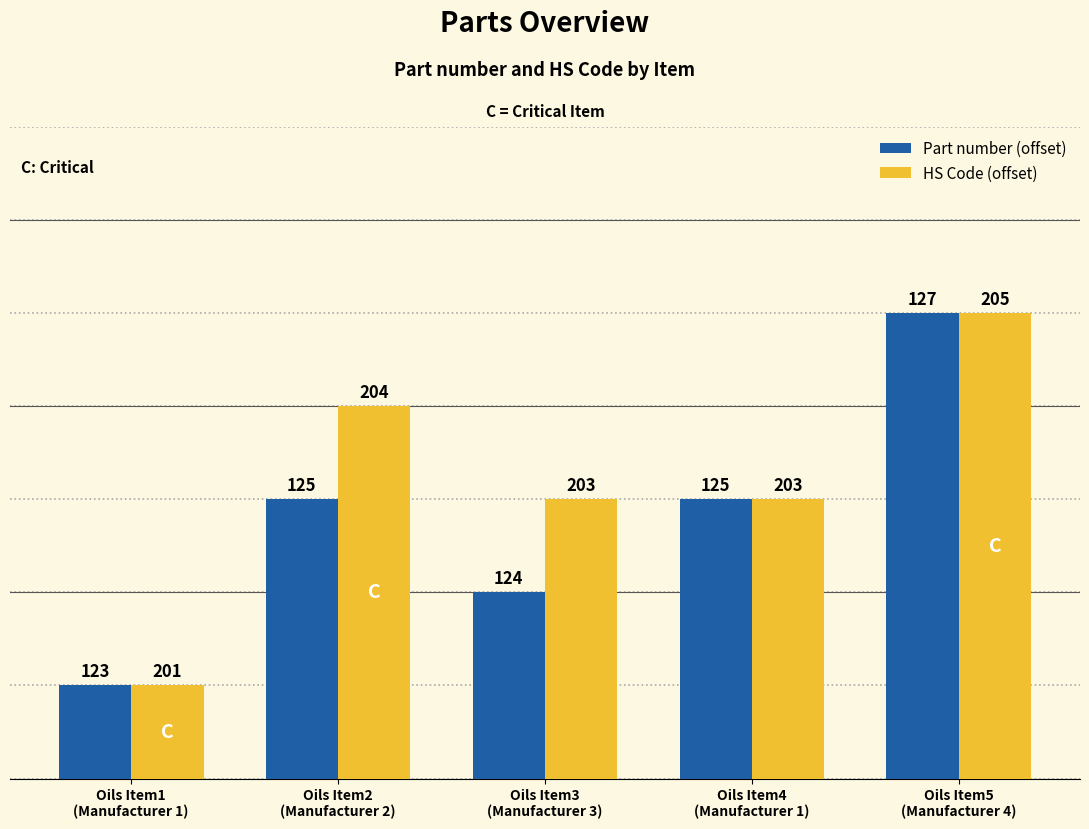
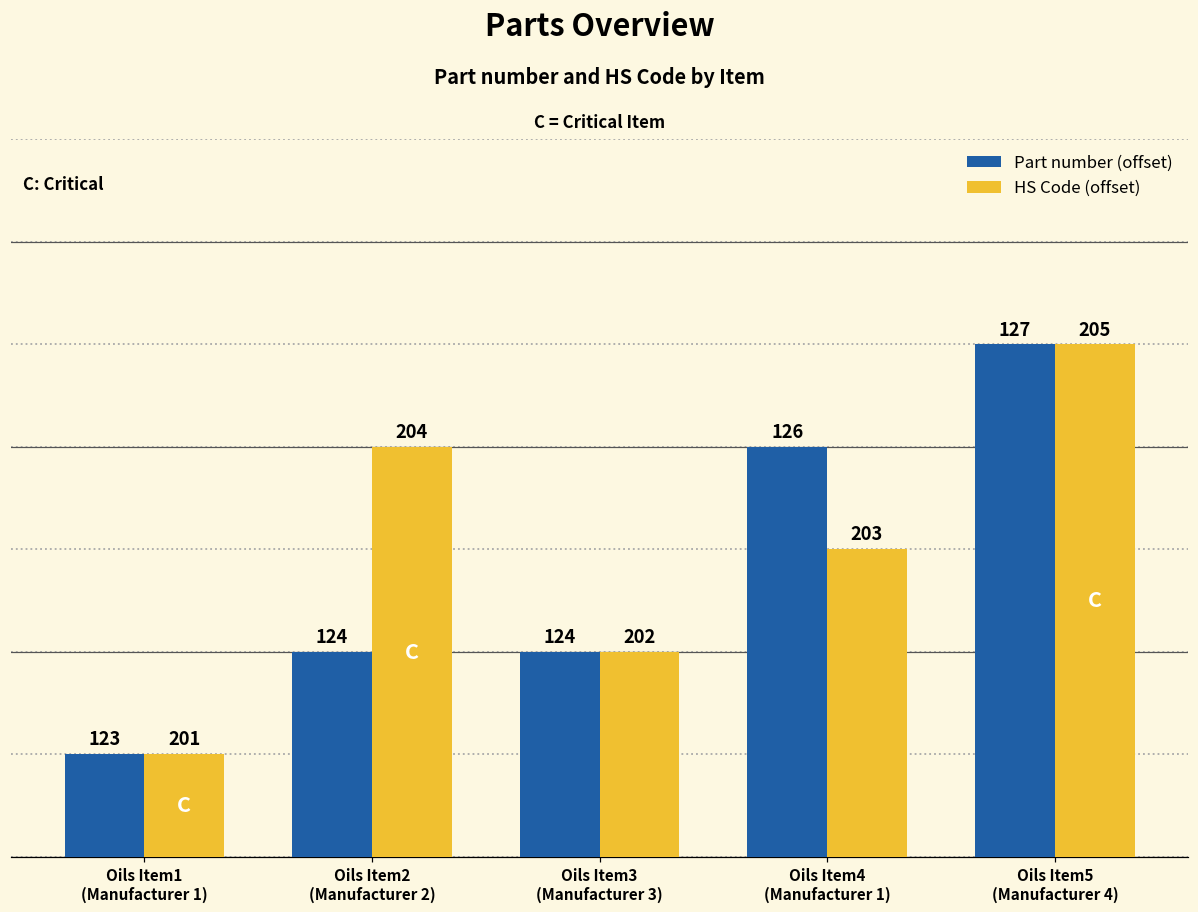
Part number (offset), Oils Item2 (Manufacturer 2): 125 -> 124
HS Code (offset), Oils Item3 (Manufacturer 3): 203 -> 202
Part number (offset), Oils Item4 (Manufacturer 1): 125 -> 126
